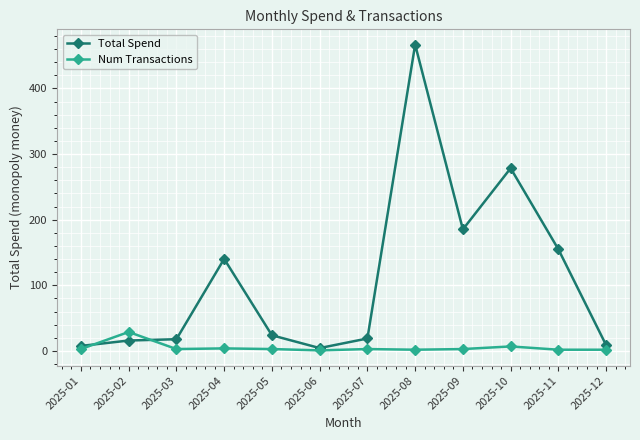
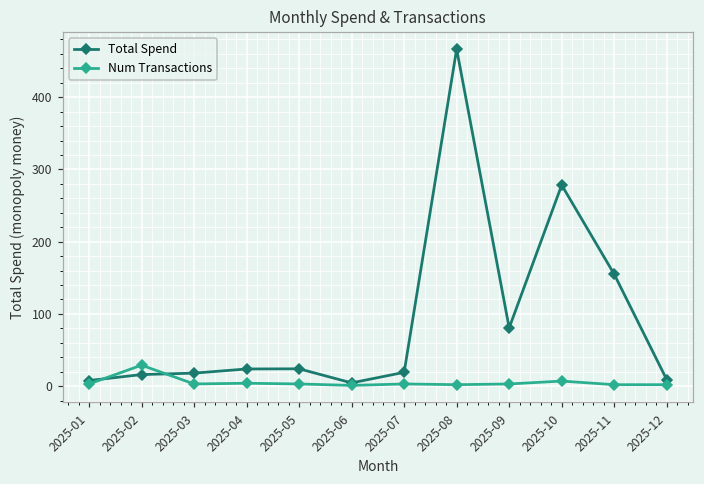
Total Spend, 2025-04: 140 -> 20
Total Spend, 2025-09: 190 -> 80
